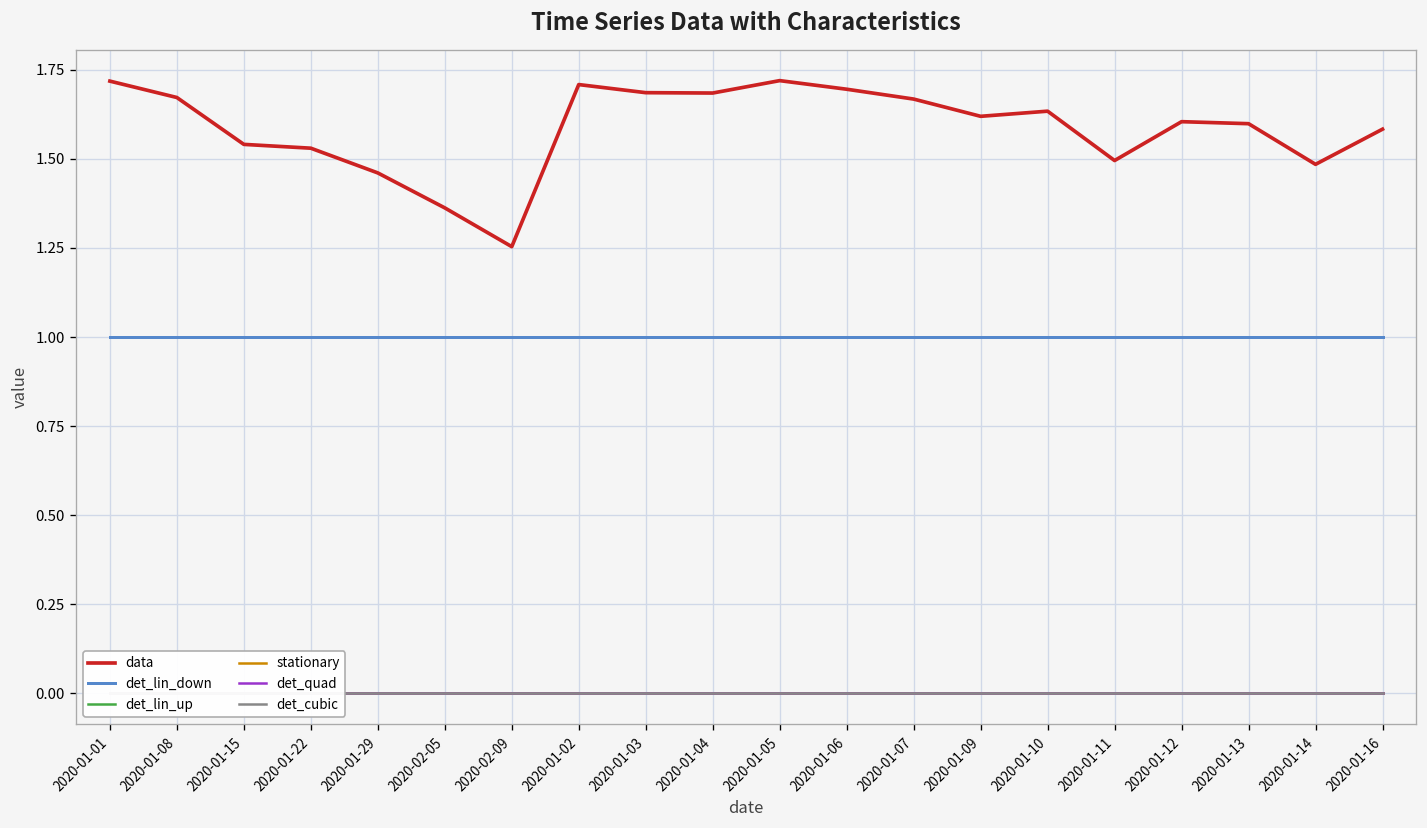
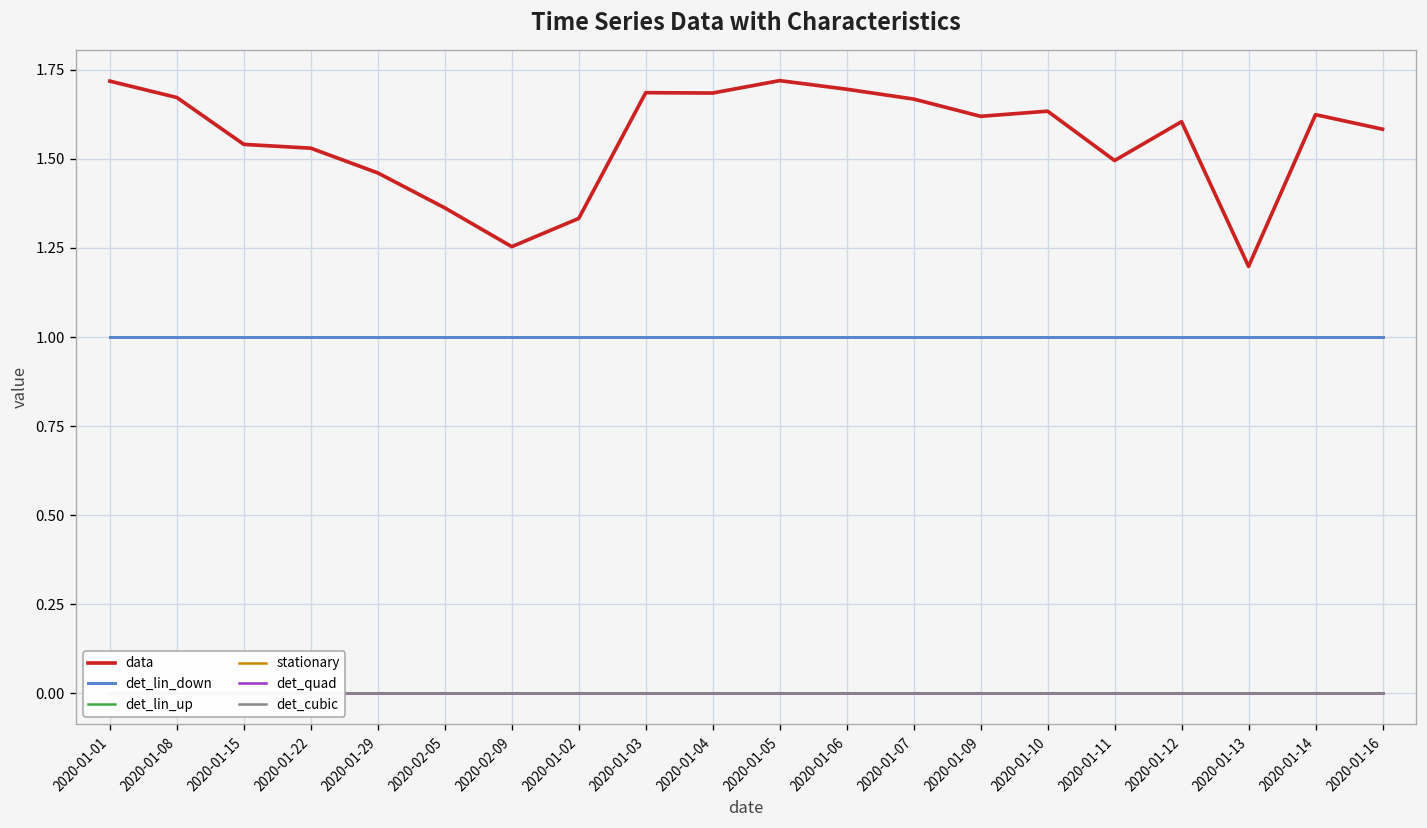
data, 2020-01-02: 1.71 -> 1.33
data, 2020-01-13: 1.60 -> 1.20
data, 2020-01-14: 1.48 -> 1.62
